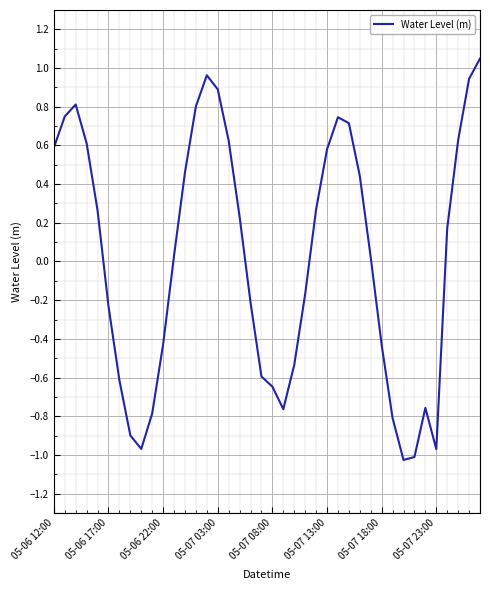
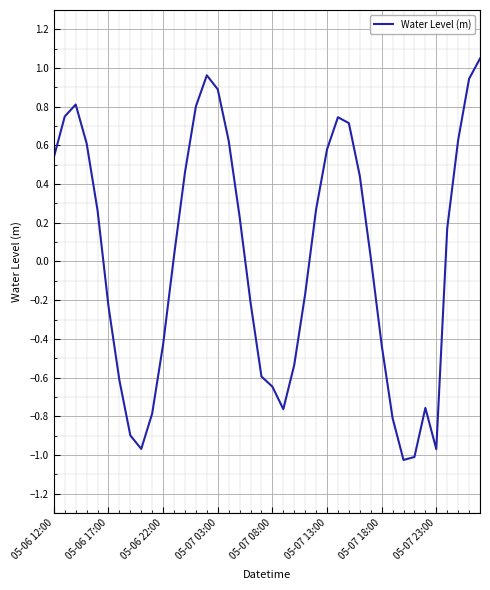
05-06 12:00: 0.59 -> 0.54
